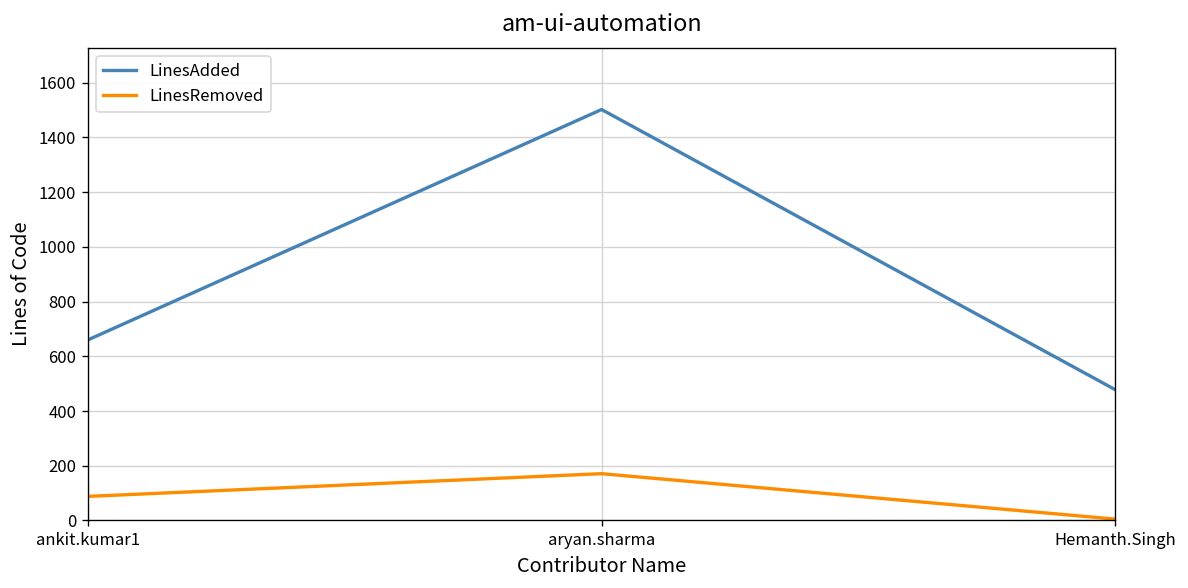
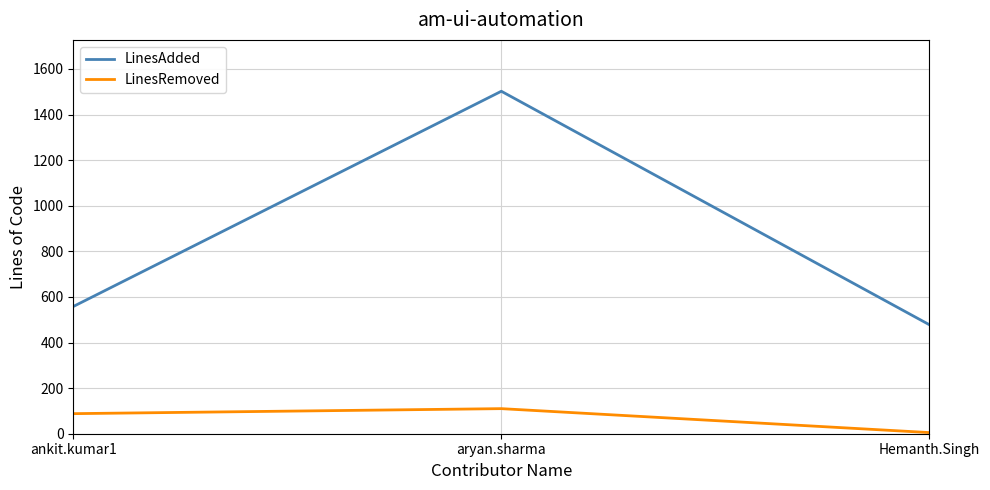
LinesAdded, ankit.kumar1: 660 -> 560
LinesRemoved, aryan.sharma: 170 -> 110
